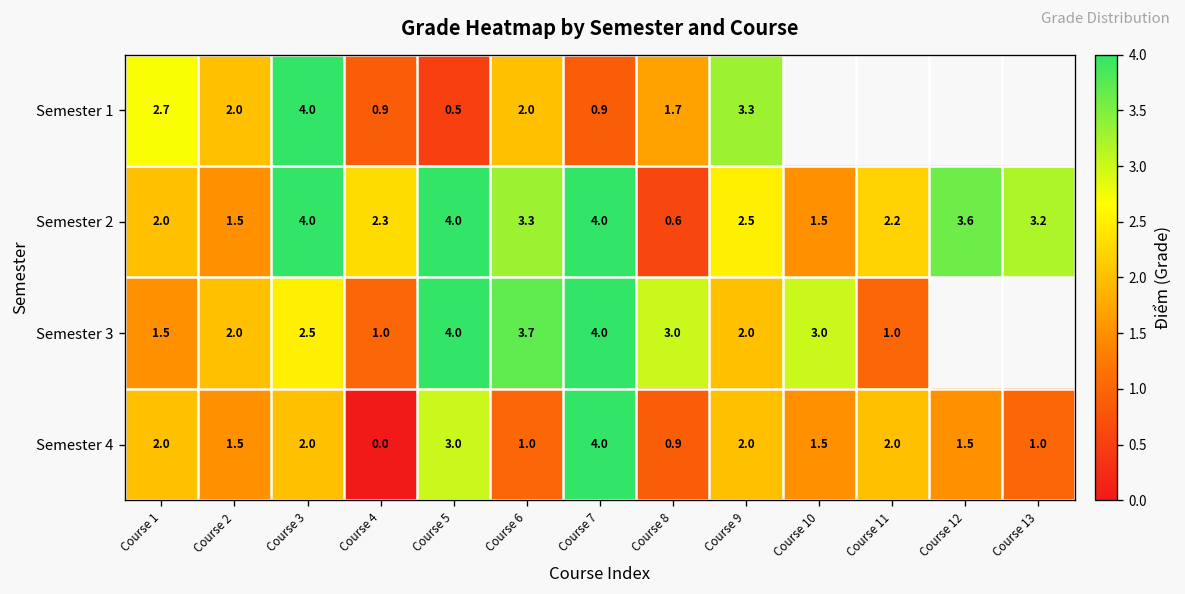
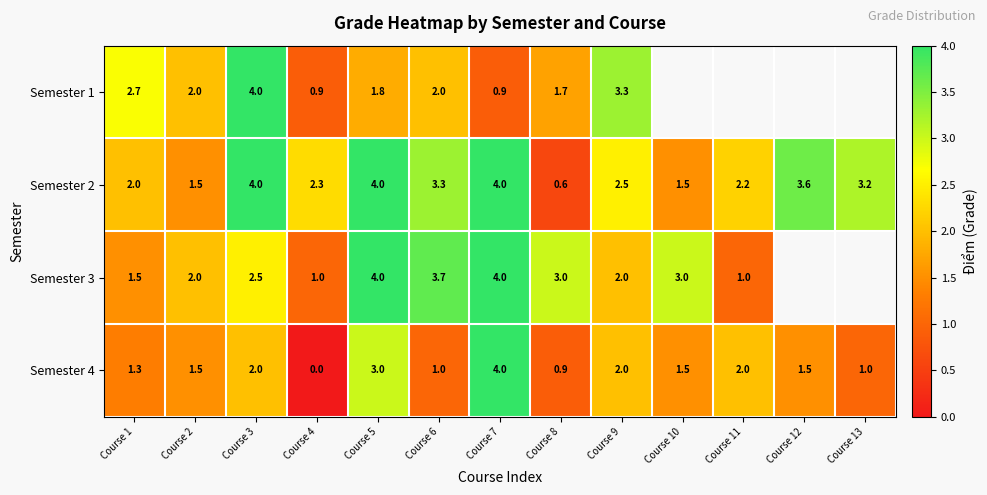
Semester 1, Course 5: 0.5 -> 1.8
Semester 4, Course 1: 2.0 -> 1.3
